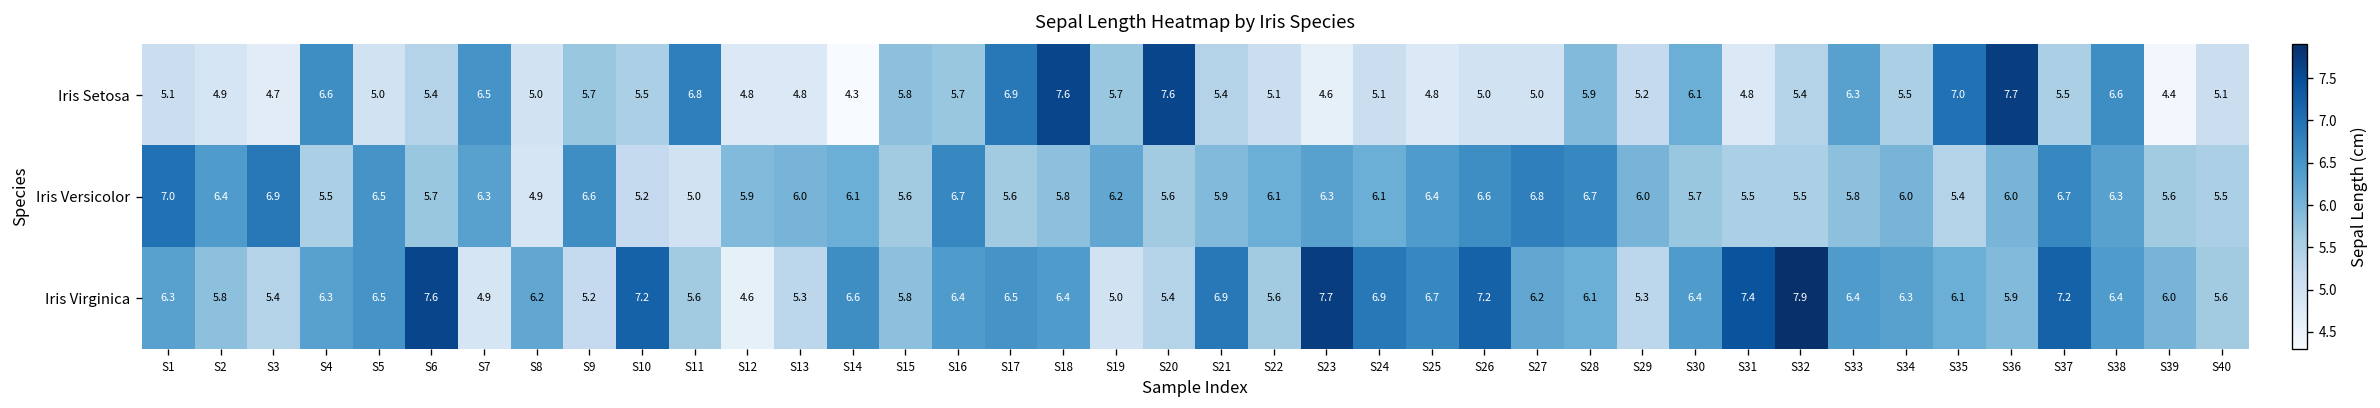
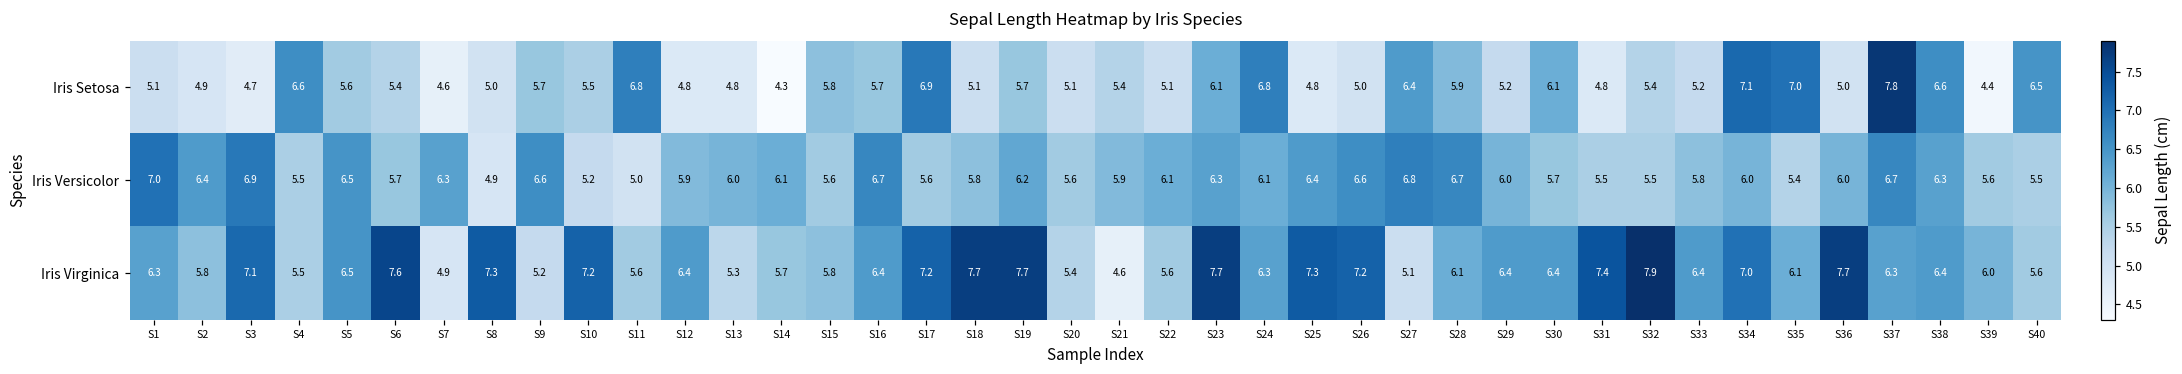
Iris Setosa, S5: 5.0 -> 5.6
Iris Setosa, S7: 6.5 -> 4.6
Iris Setosa, S18: 7.6 -> 5.1
Iris Setosa, S20: 7.6 -> 5.1
Iris Setosa, S23: 4.6 -> 6.1
Iris Setosa, S24: 5.1 -> 6.8
Iris Setosa, S27: 5.0 -> 6.4
Iris Setosa, S33: 6.3 -> 5.2
Iris Setosa, S34: 5.5 -> 7.1
Iris Setosa, S36: 7.7 -> 5.0
Iris Setosa, S37: 5.5 -> 7.8
Iris Setosa, S40: 5.1 -> 6.5
Iris Virginica, S3: 5.4 -> 7.1
Iris Virginica, S4: 6.3 -> 5.5
Iris Virginica, S8: 6.2 -> 7.3
Iris Virginica, S12: 4.6 -> 6.4
Iris Virginica, S14: 6.6 -> 5.7
Iris Virginica, S17: 6.5 -> 7.2
Iris Virginica, S18: 6.4 -> 7.7
Iris Virginica, S19: 5.0 -> 7.7
Iris Virginica, S21: 6.9 -> 4.6
Iris Virginica, S24: 6.9 -> 6.3
Iris Virginica, S25: 6.7 -> 7.3
Iris Virginica, S27: 6.2 -> 5.1
Iris Virginica, S29: 5.3 -> 6.4
Iris Virginica, S34: 6.3 -> 7.0
Iris Virginica, S36: 5.9 -> 7.7
Iris Virginica, S37: 7.2 -> 6.3
